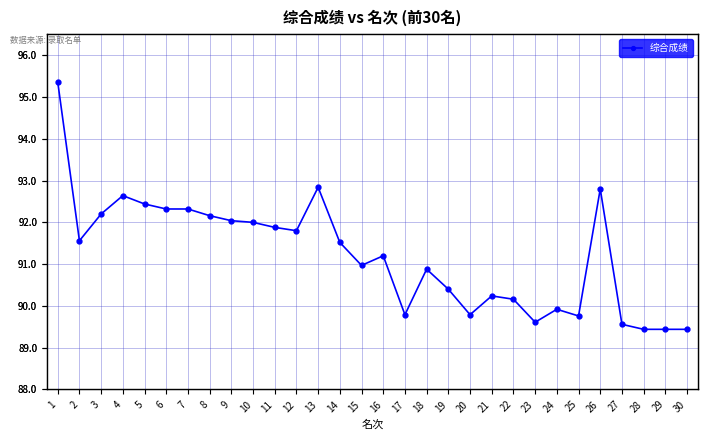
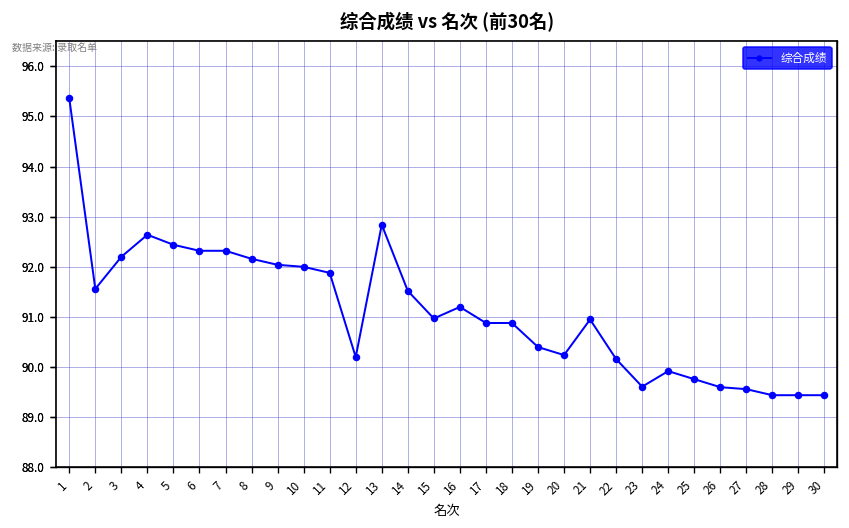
12: 91.8 -> 90.2
17: 89.8 -> 90.9
20: 89.8 -> 90.2
21: 90.2 -> 91.0
26: 92.8 -> 89.6
